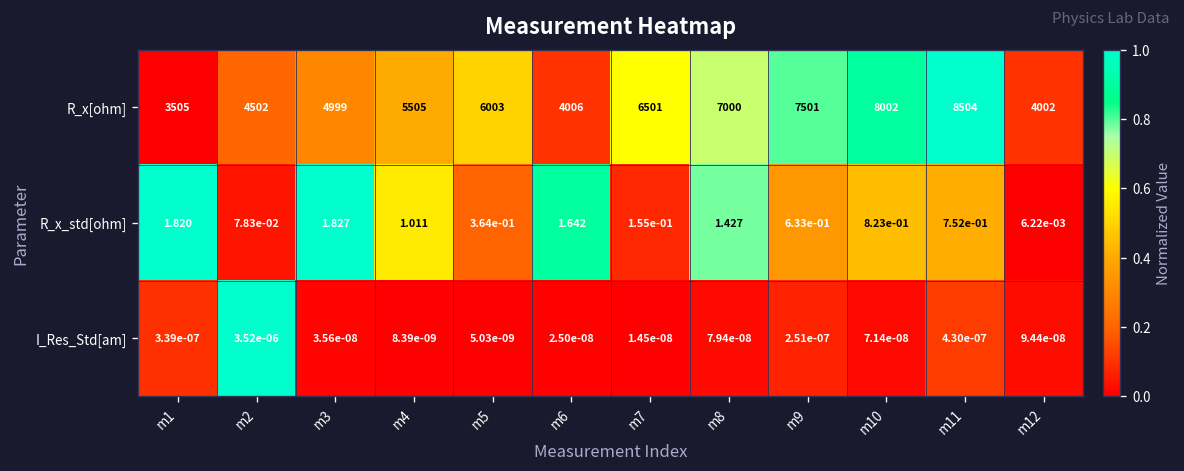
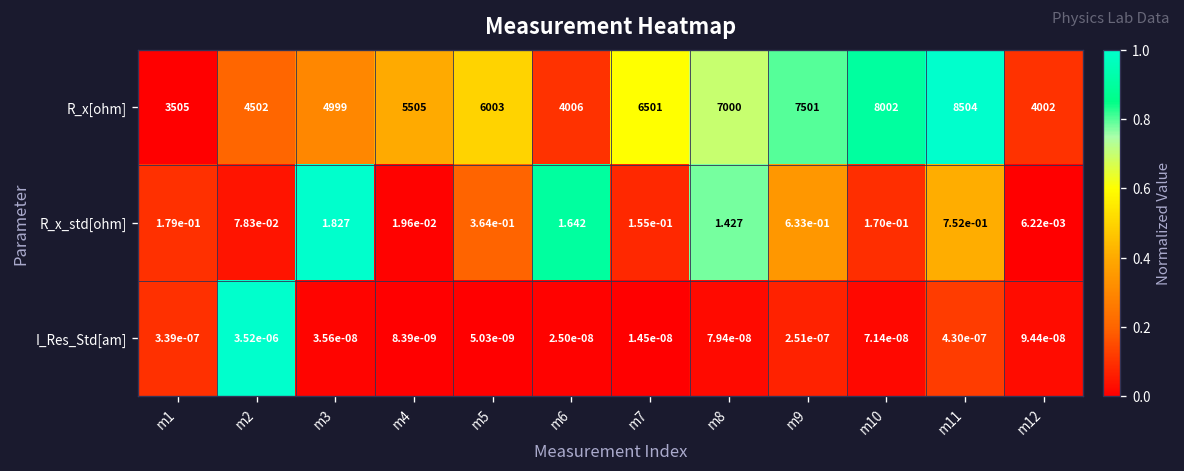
R_x_std[ohm], m1: 1.820 -> 1.79e-01
R_x_std[ohm], m4: 1.011 -> 1.96e-02
R_x_std[ohm], m10: 8.23e-01 -> 1.70e-01
